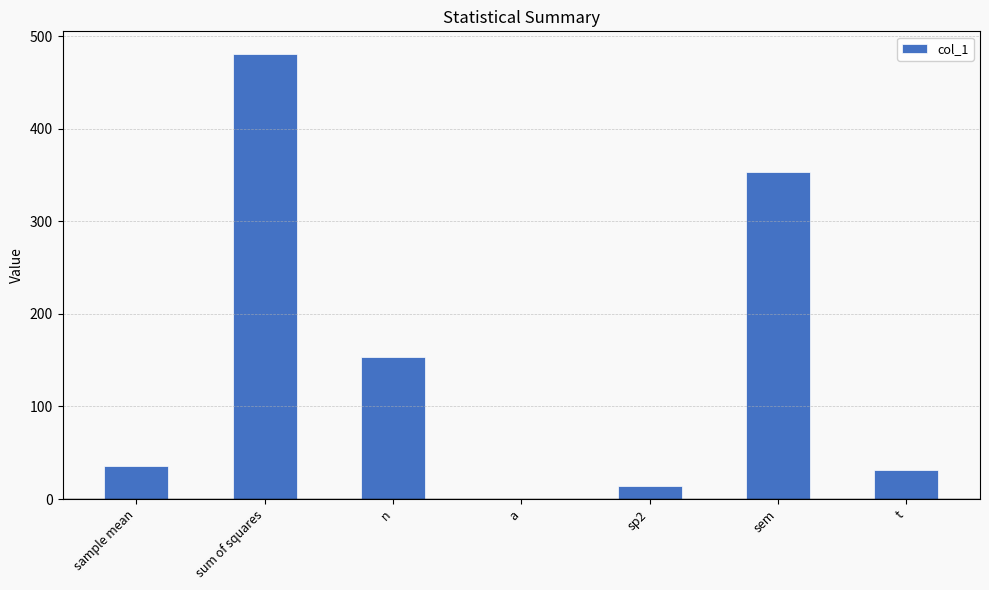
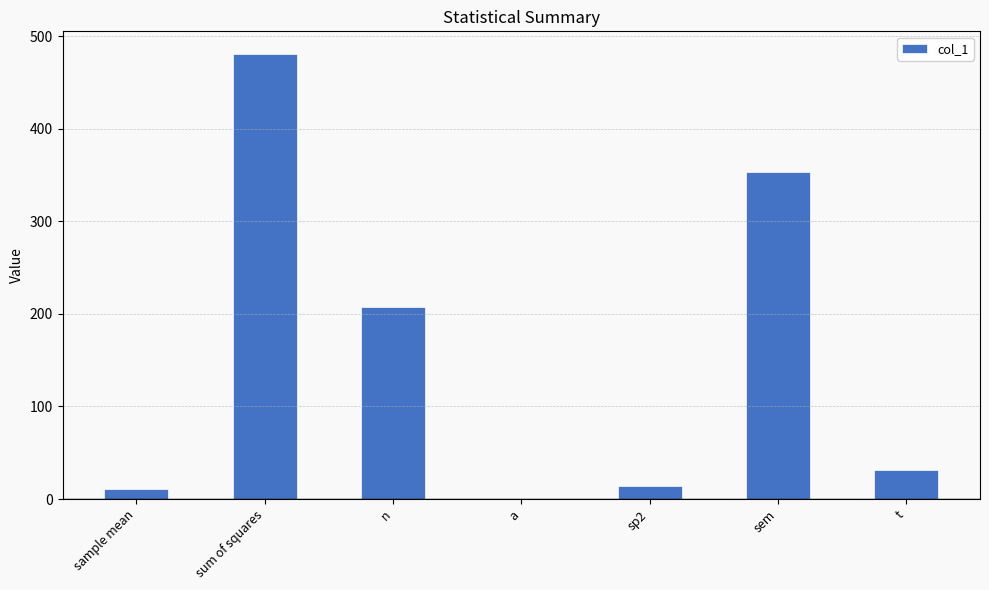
sample mean: 40 -> 10
n: 150 -> 210
